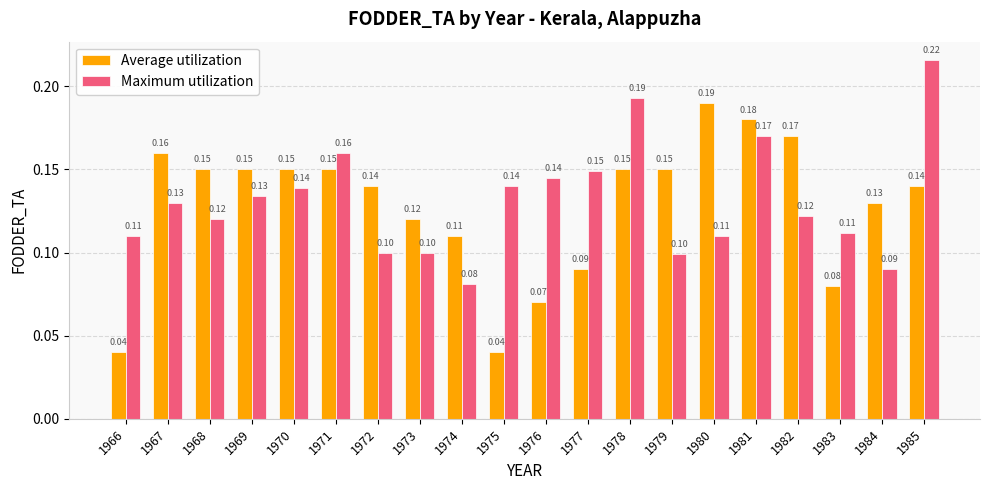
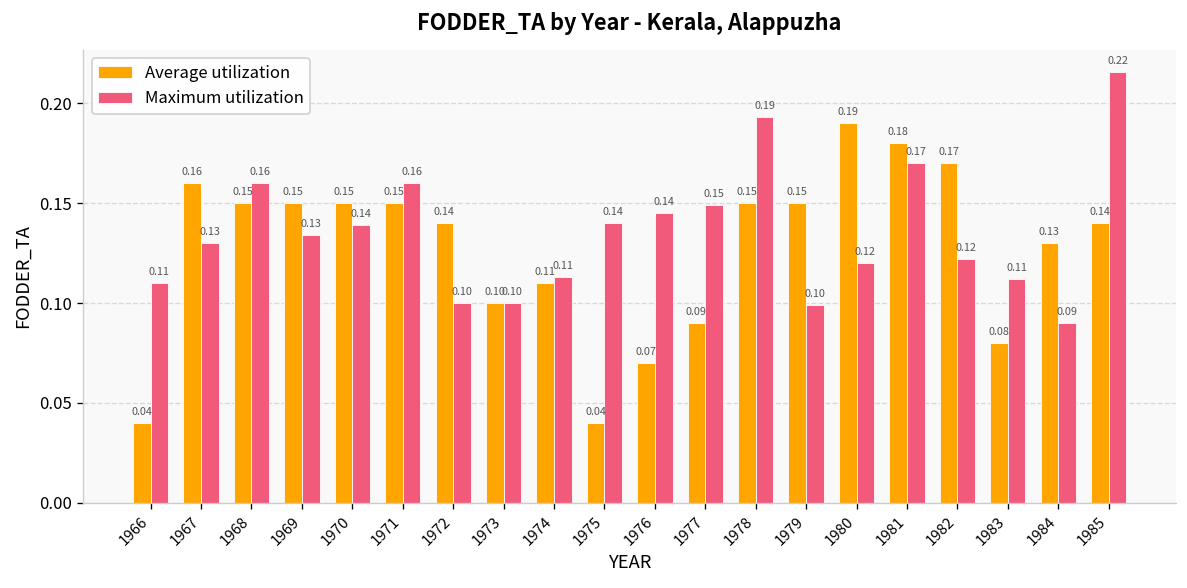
Maximum utilization, 1968: 0.12 -> 0.16
Average utilization, 1973: 0.12 -> 0.10
Maximum utilization, 1974: 0.08 -> 0.11
Maximum utilization, 1980: 0.11 -> 0.12
